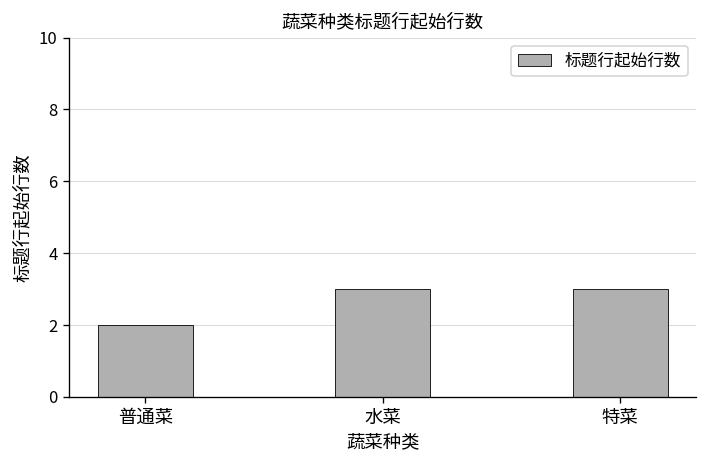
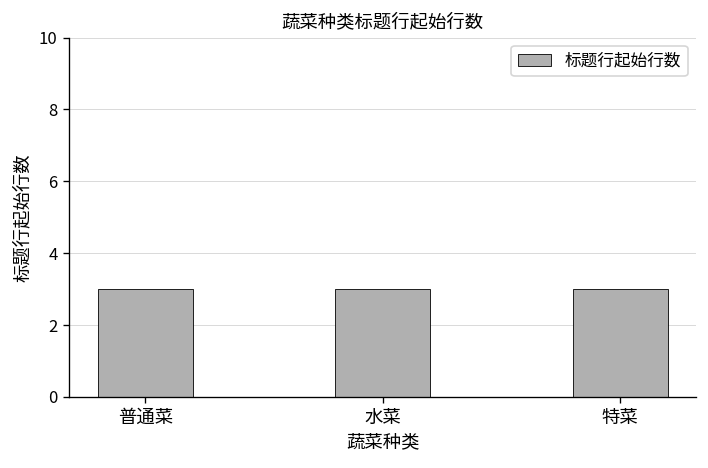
普通菜: 2 -> 3
